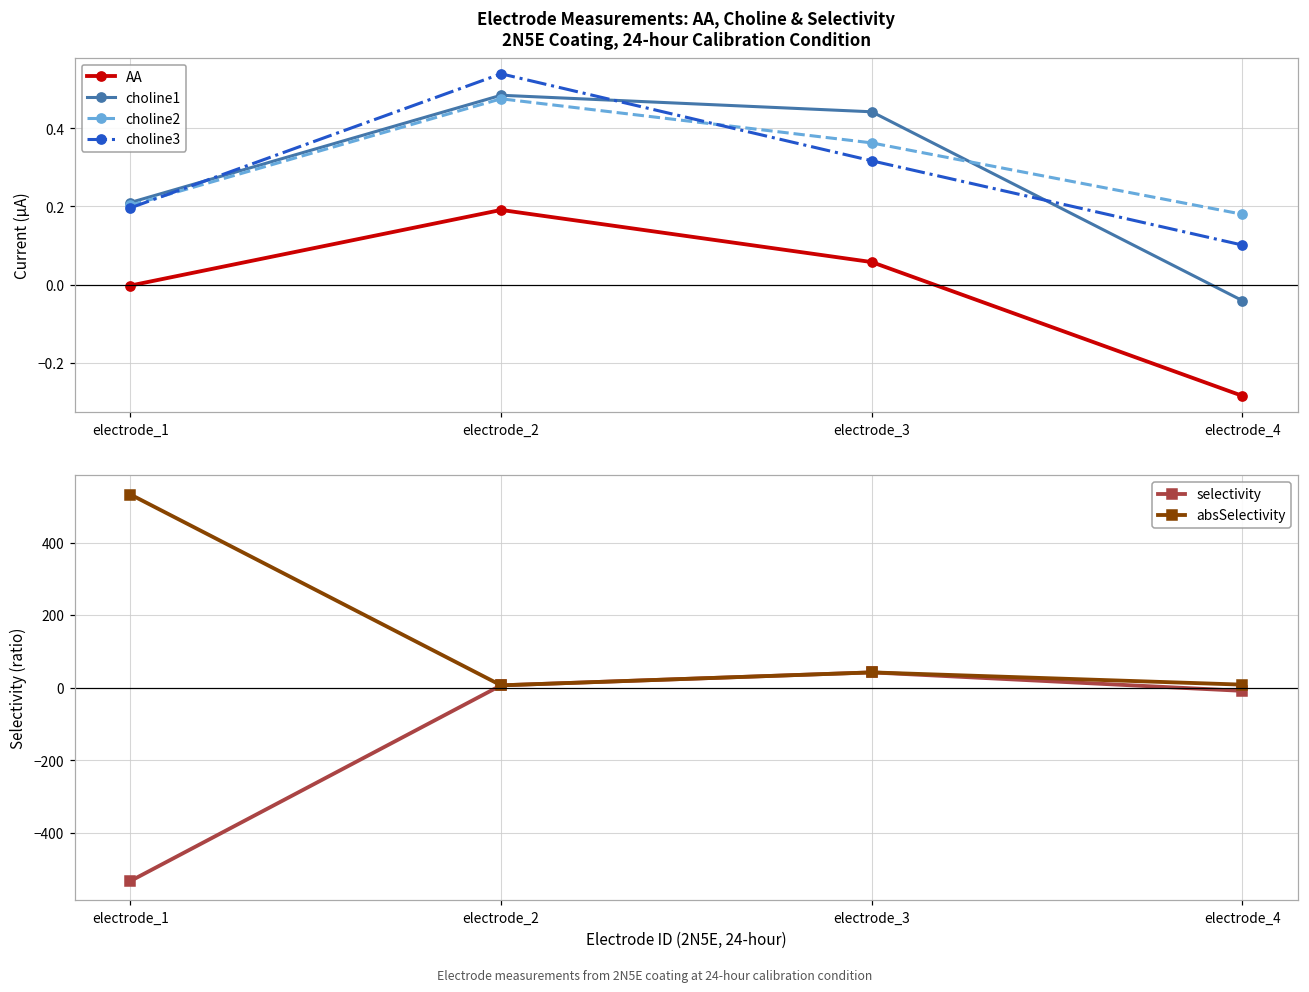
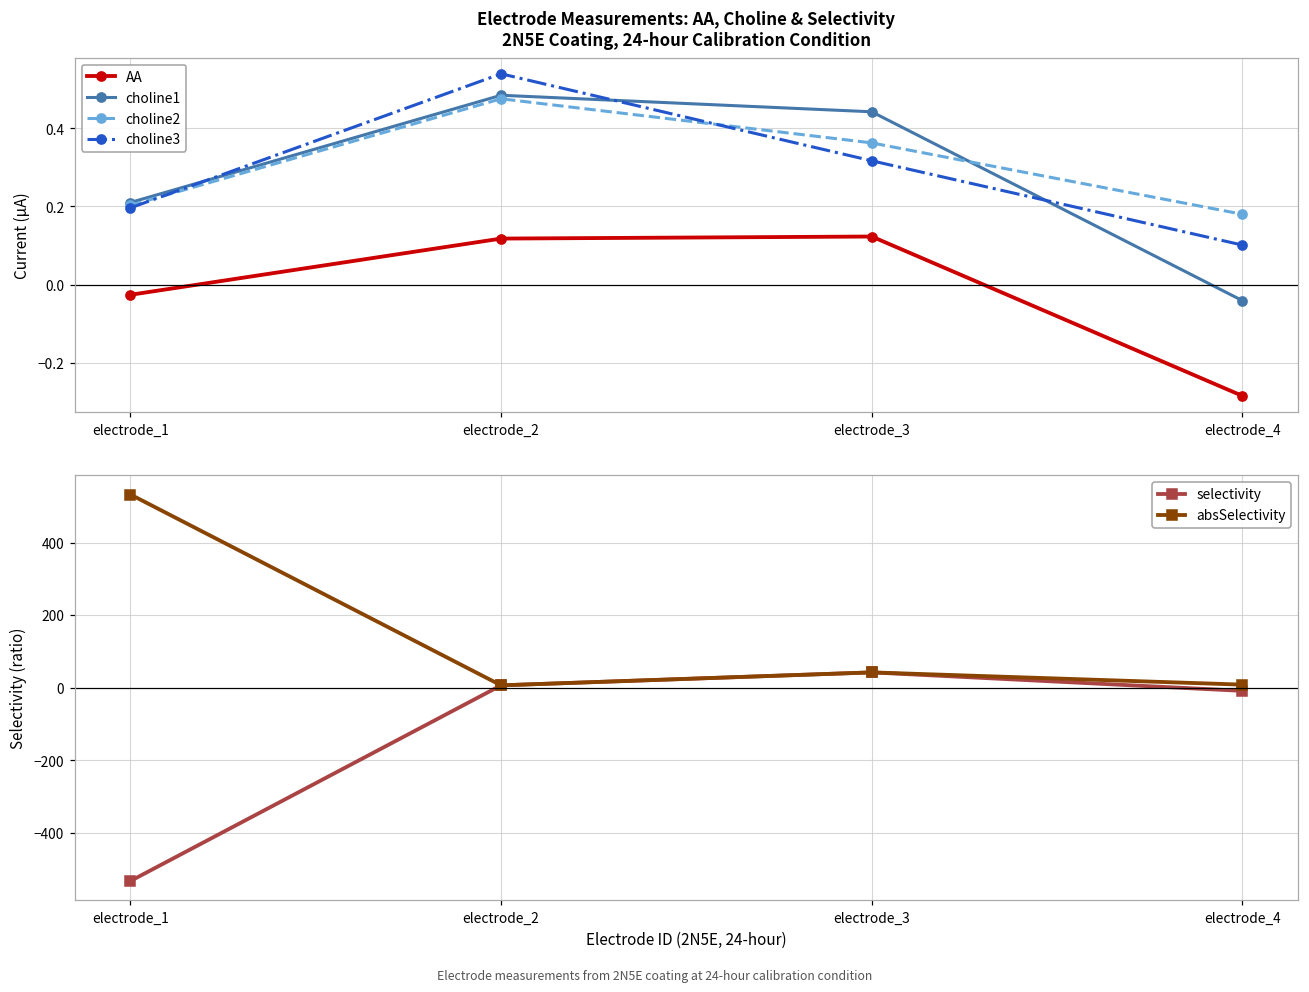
Electrode Measurements: AA, Choline & Selectivity 2N5E Coating, 24-hour Calibration Condition, AA, electrode_1: 0.00 -> -0.03
Electrode Measurements: AA, Choline & Selectivity 2N5E Coating, 24-hour Calibration Condition, AA, electrode_2: 0.19 -> 0.12
Electrode Measurements: AA, Choline & Selectivity 2N5E Coating, 24-hour Calibration Condition, AA, electrode_3: 0.06 -> 0.12
